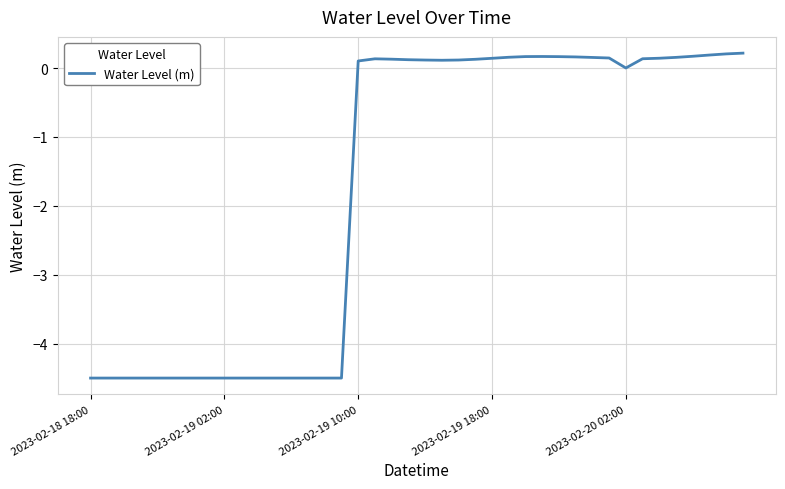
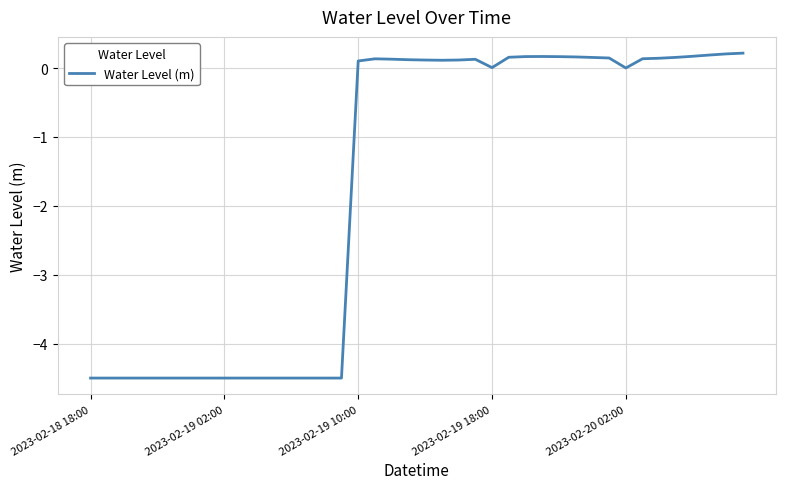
2023-02-19 18:00: 0.1 -> 0.0
